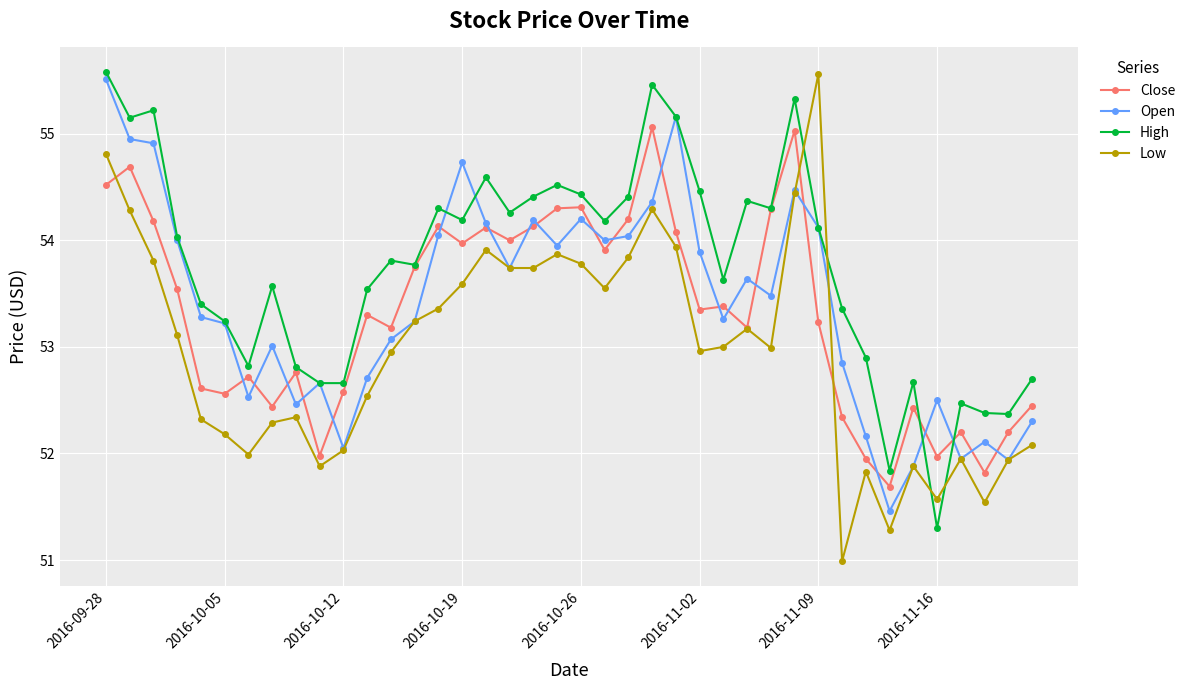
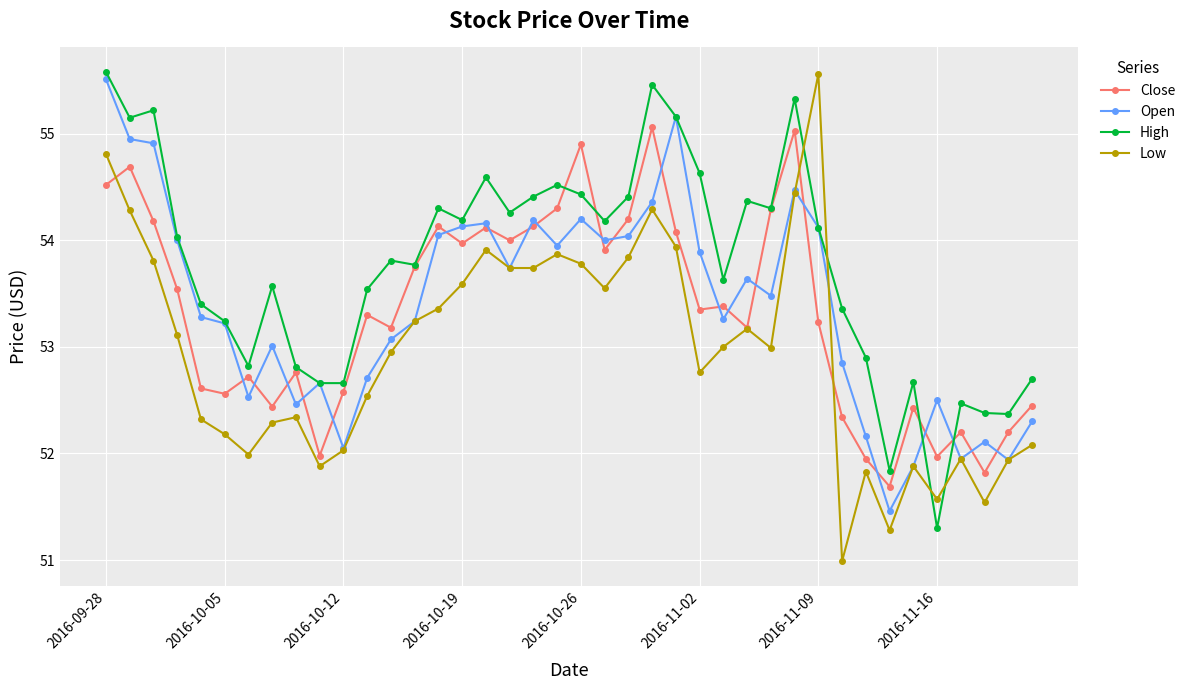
Open, 2016-10-19: 54.73 -> 54.13
Close, 2016-10-26: 54.31 -> 54.90
High, 2016-11-02: 54.46 -> 54.63
Low, 2016-11-02: 52.96 -> 52.76
